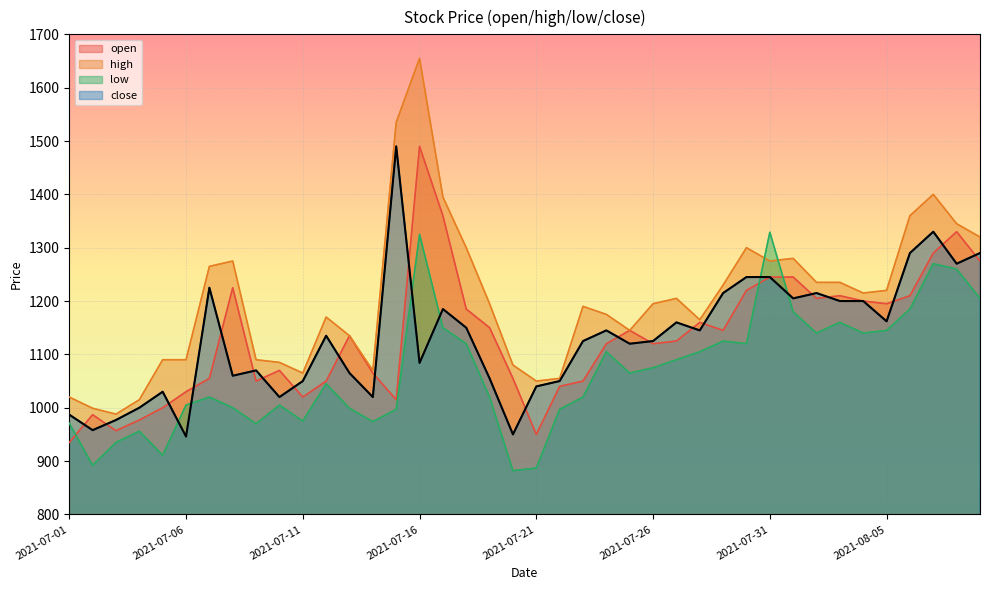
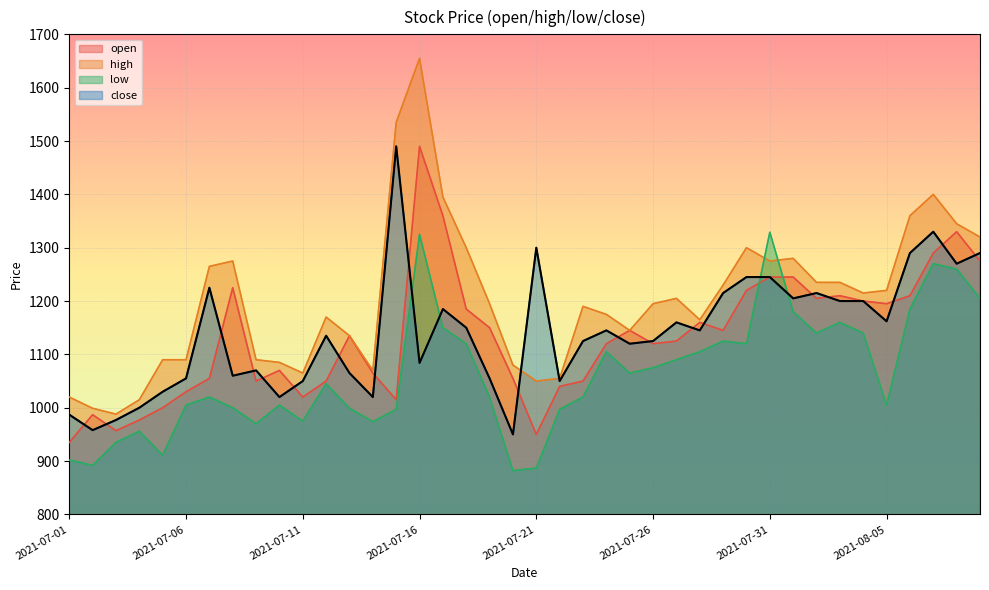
low, 2021-07-01: 970 -> 900
close, 2021-07-06: 950 -> 1060
close, 2021-07-21: 1040 -> 1300
low, 2021-08-05: 1150 -> 1010
